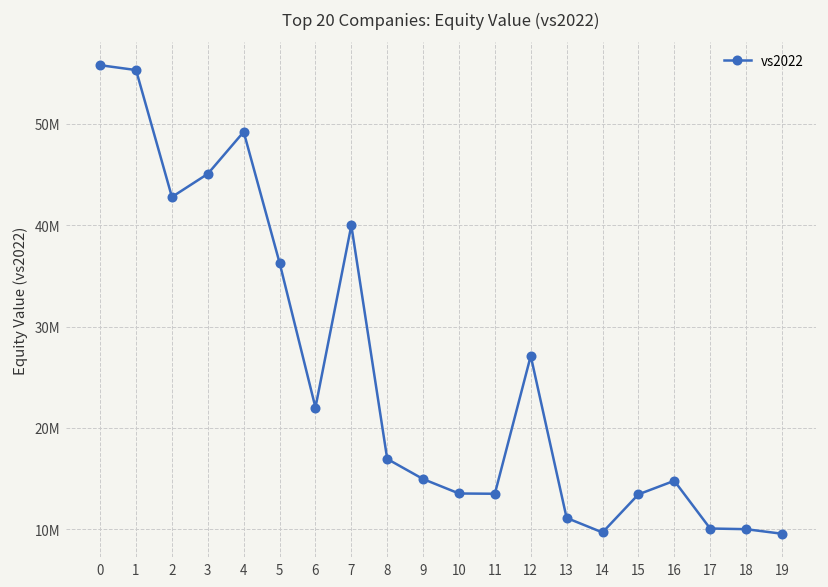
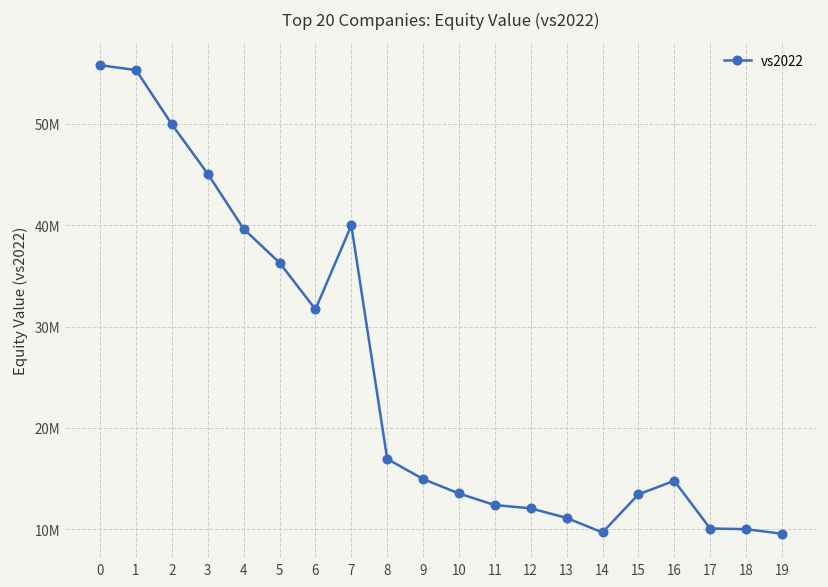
2: 43000000 -> 50000000
4: 49000000 -> 40000000
6: 22000000 -> 32000000
11: 13000000 -> 12000000
12: 27000000 -> 12000000
